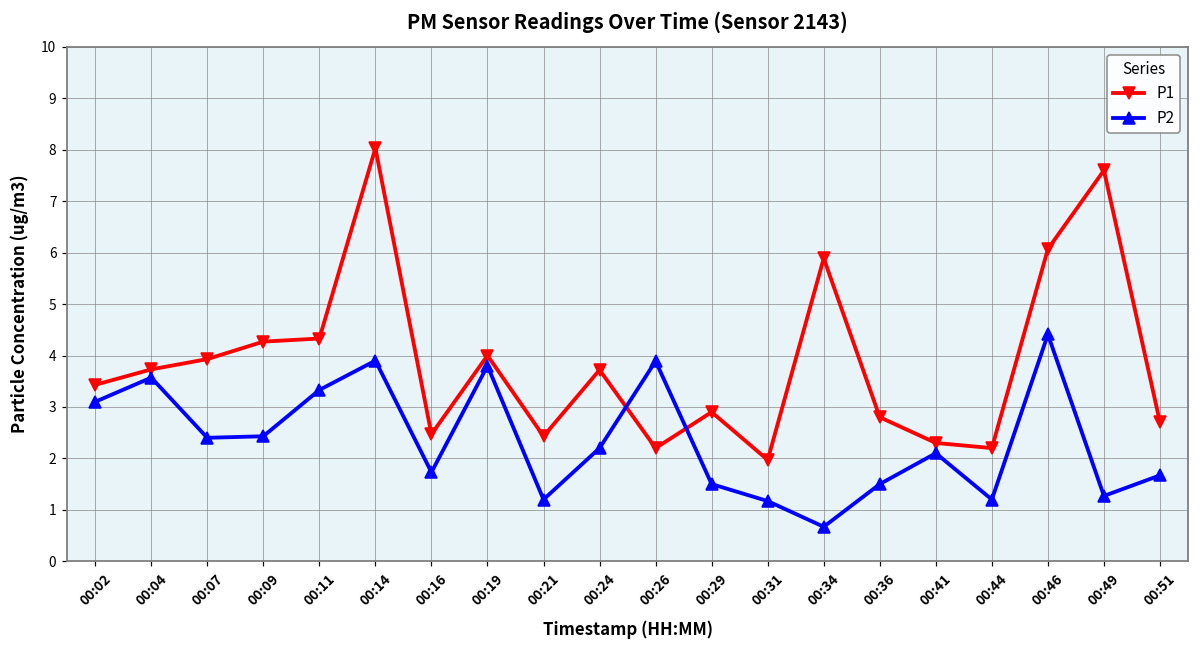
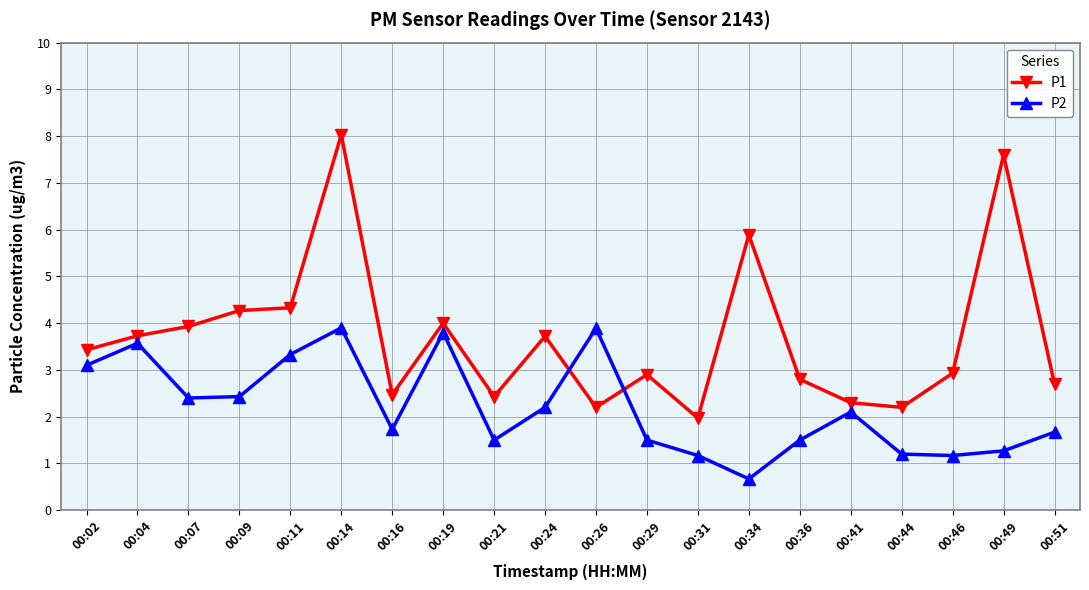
P2, 00:21: 1.2 -> 1.5
P1, 00:46: 6.1 -> 2.9
P2, 00:46: 4.4 -> 1.2
